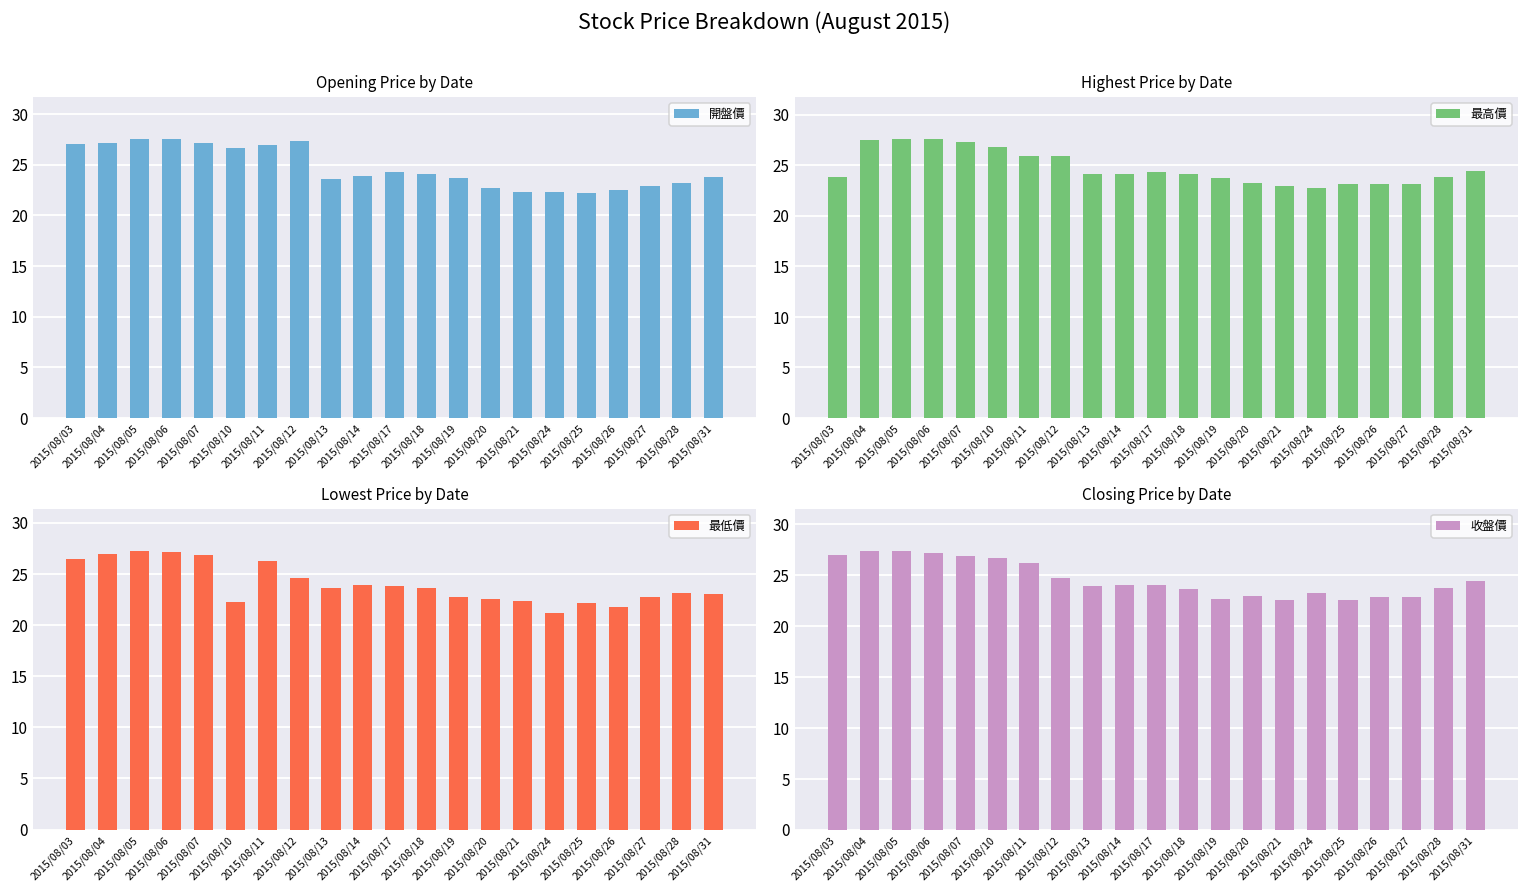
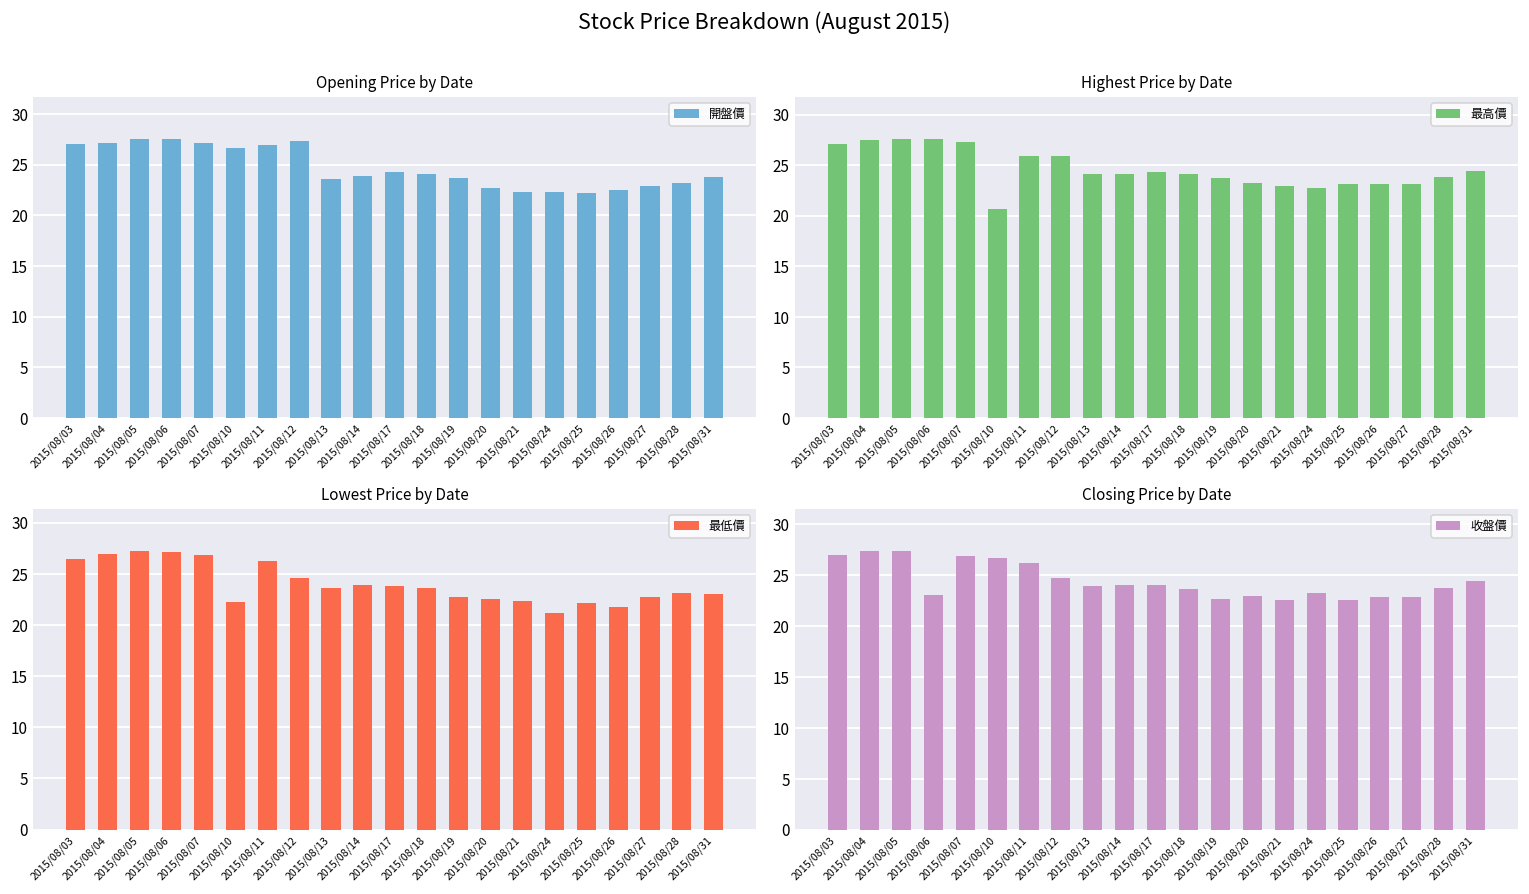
Highest Price by Date, 2015/08/03: 24 -> 27
Highest Price by Date, 2015/08/10: 27 -> 21
Closing Price by Date, 2015/08/06: 27 -> 23
